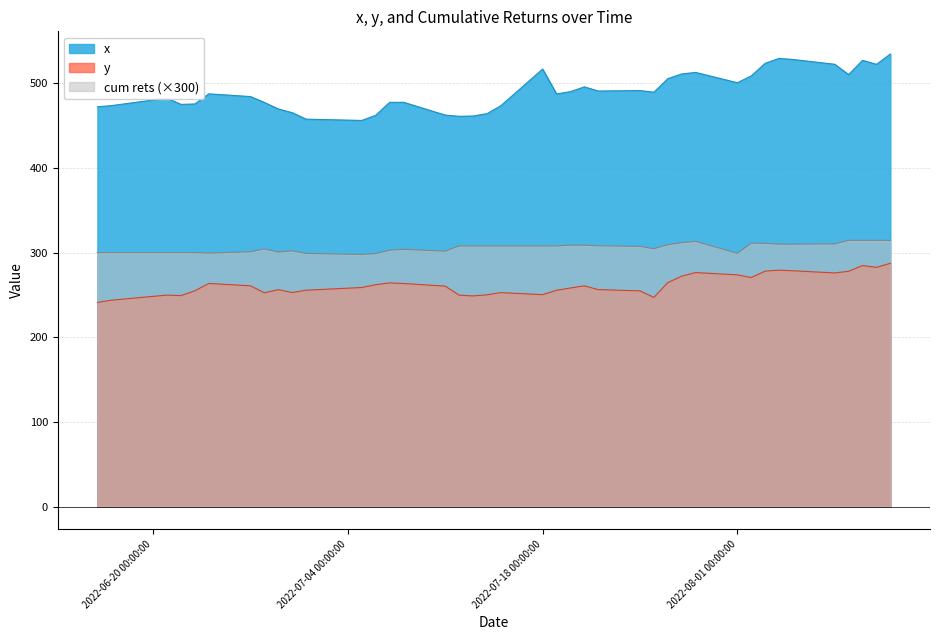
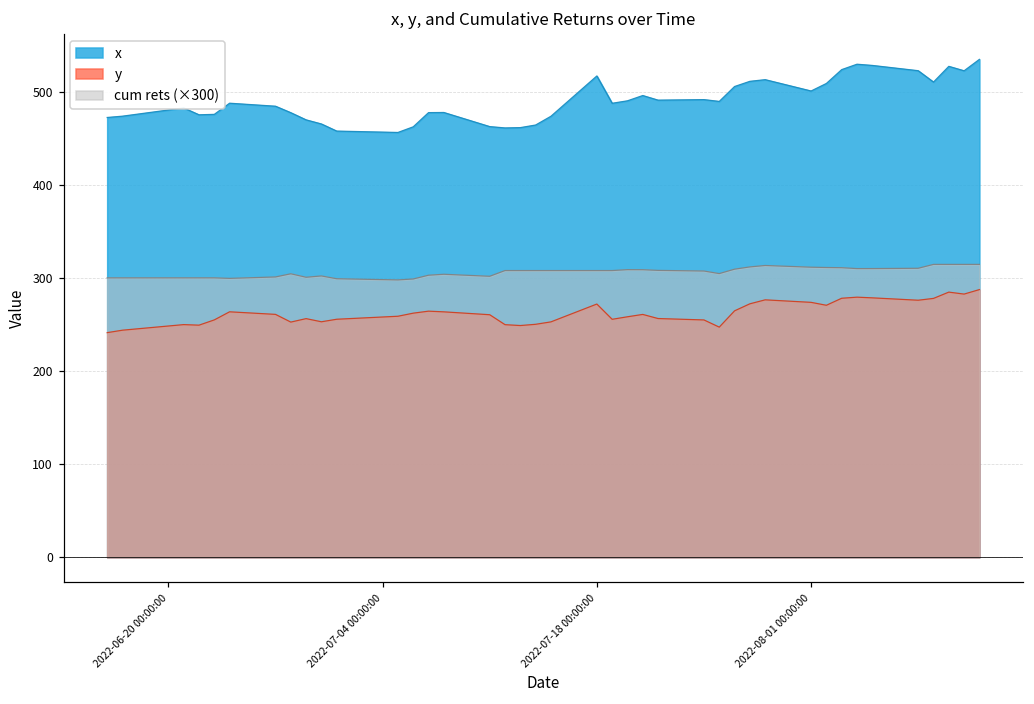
y, 2022-07-18 00:00:00: 250 -> 270
cum rets (×300), 2022-08-01 00:00:00: 300 -> 310
